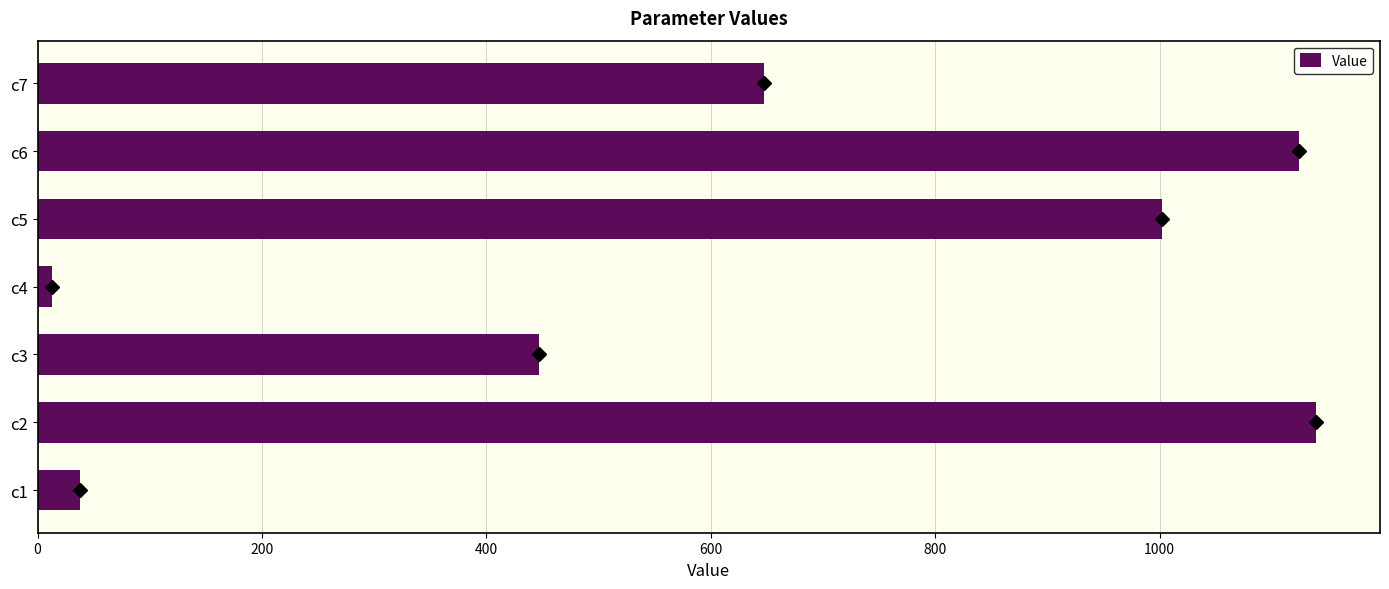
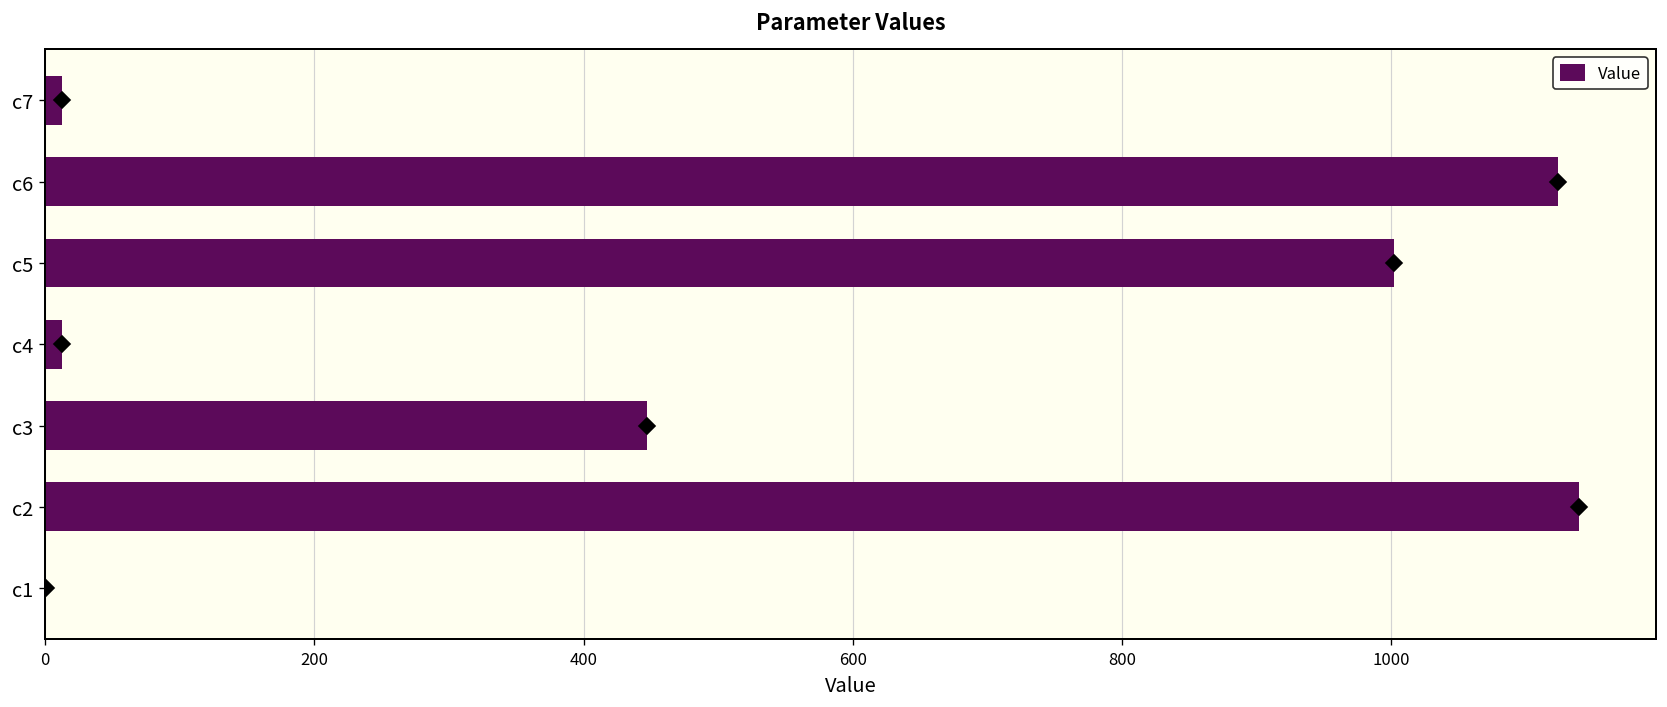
Value, c7: 648 -> 12
Value, c1: 38 -> 0
